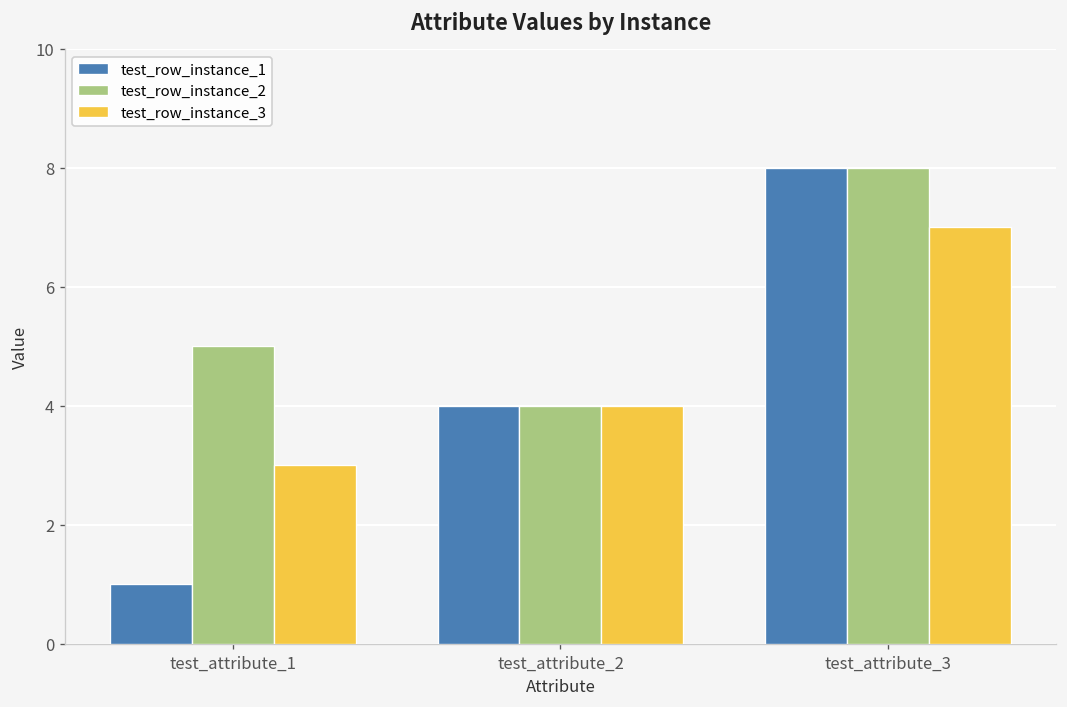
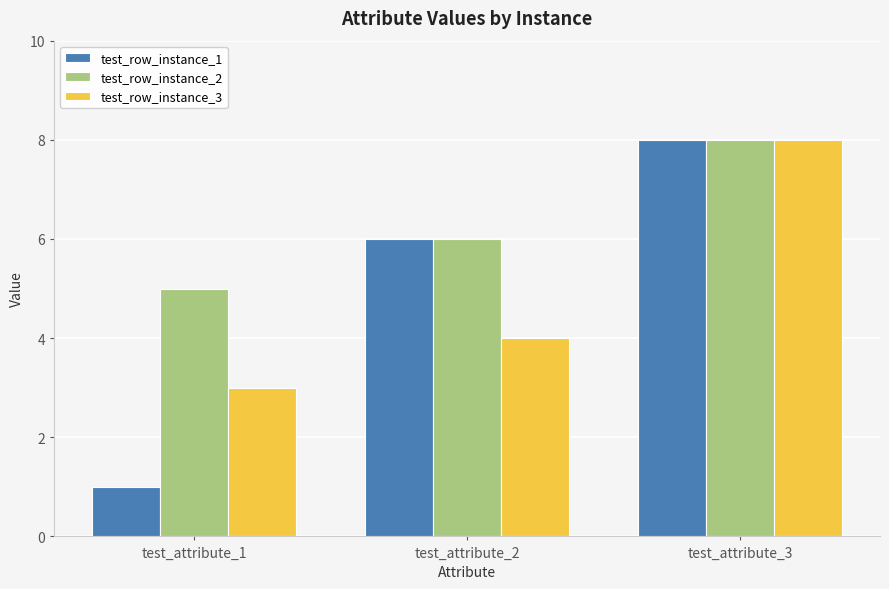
test_row_instance_1, test_attribute_2: 4 -> 6
test_row_instance_2, test_attribute_2: 4 -> 6
test_row_instance_3, test_attribute_3: 7 -> 8
